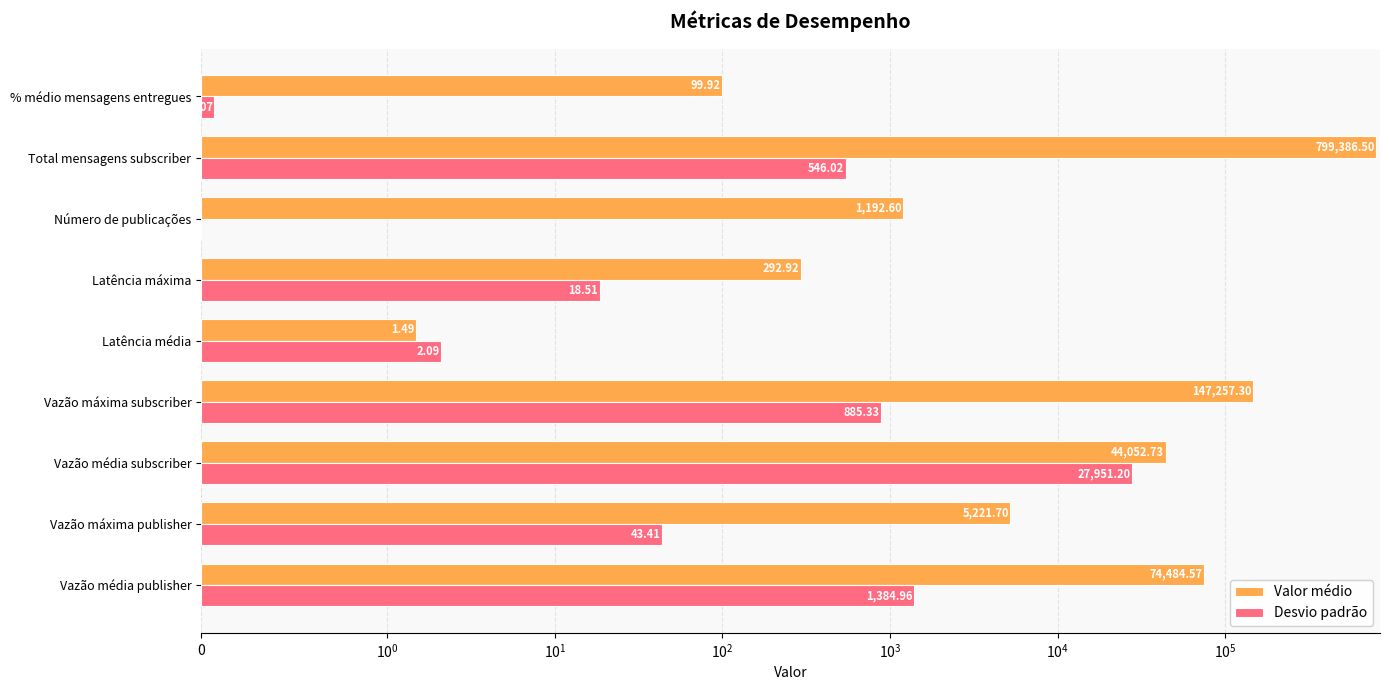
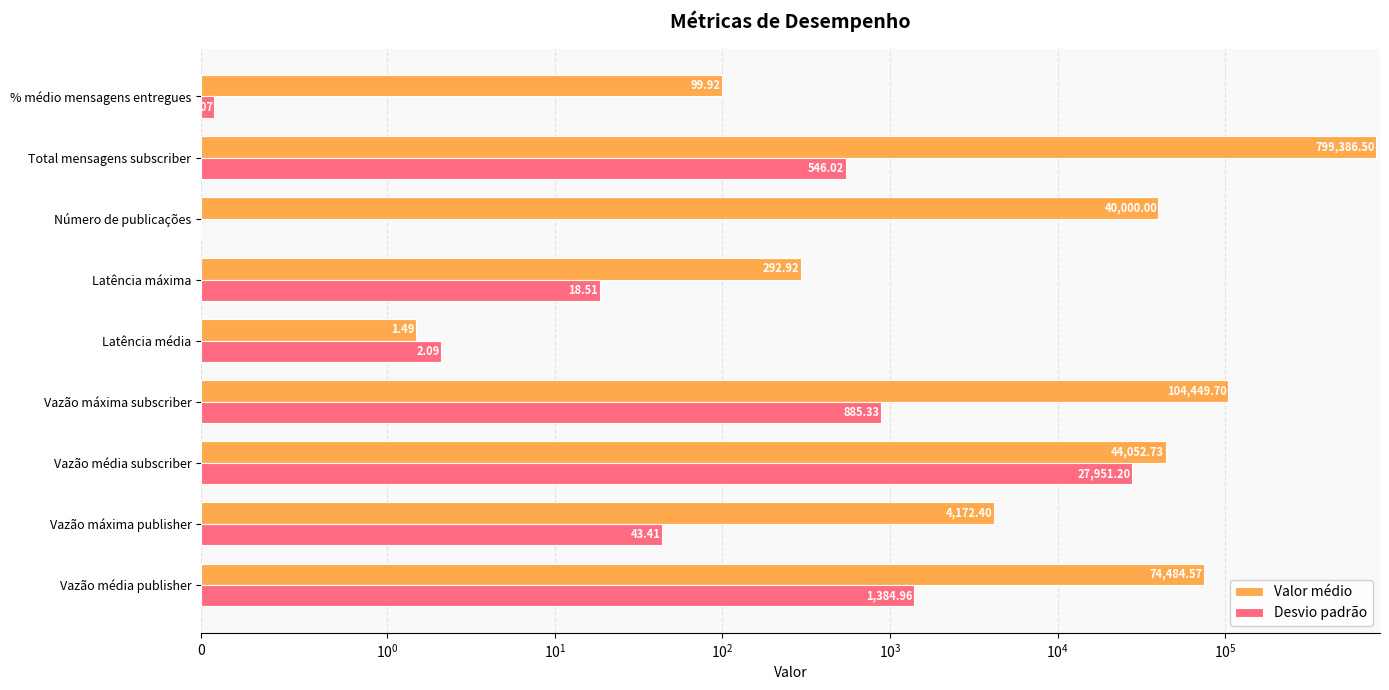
Valor médio, Número de publicações: 1,192.60 -> 40,000.00
Valor médio, Vazão máxima subscriber: 147,257.30 -> 104,449.70
Valor médio, Vazão máxima publisher: 5,221.70 -> 4,172.40
